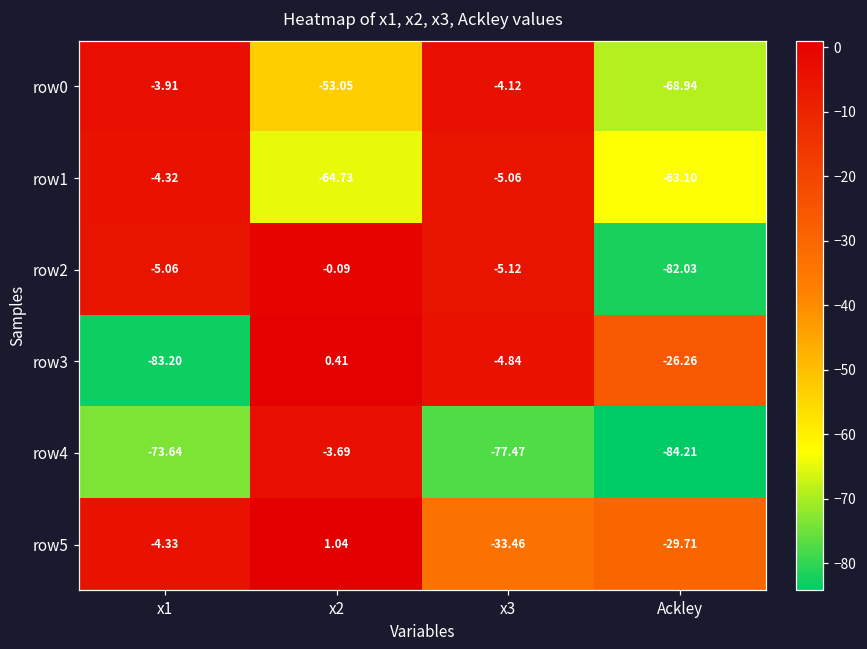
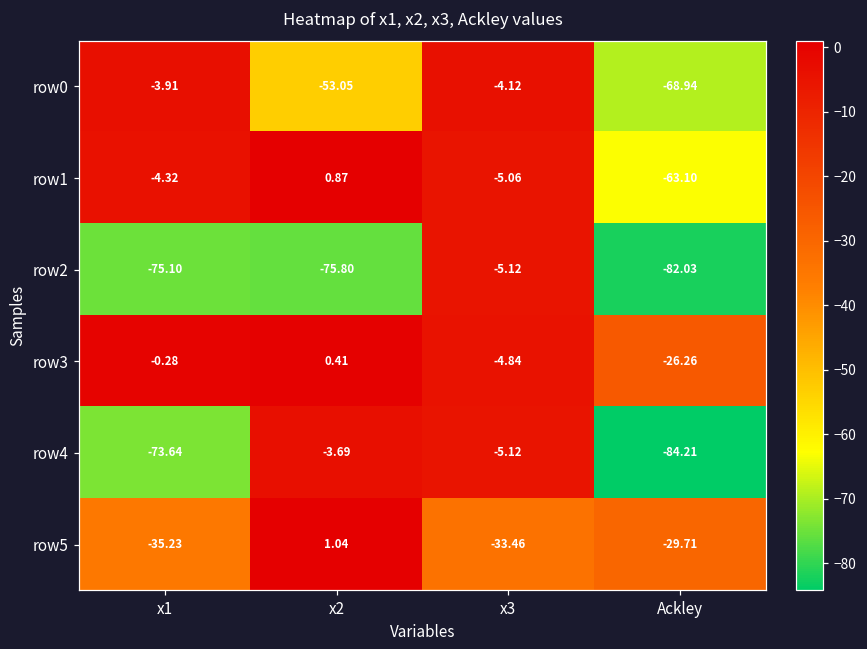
row1, x2: -64.73 -> 0.87
row2, x1: -5.06 -> -75.10
row2, x2: -0.09 -> -75.80
row3, x1: -83.20 -> -0.28
row4, x3: -77.47 -> -5.12
row5, x1: -4.33 -> -35.23
